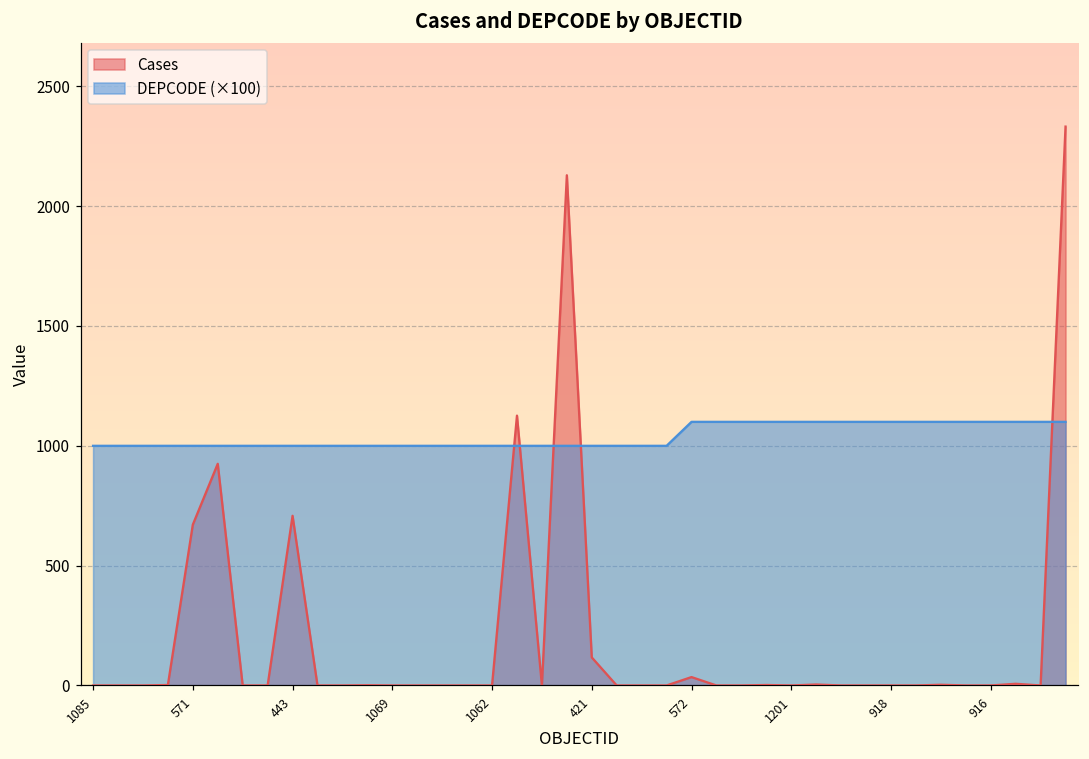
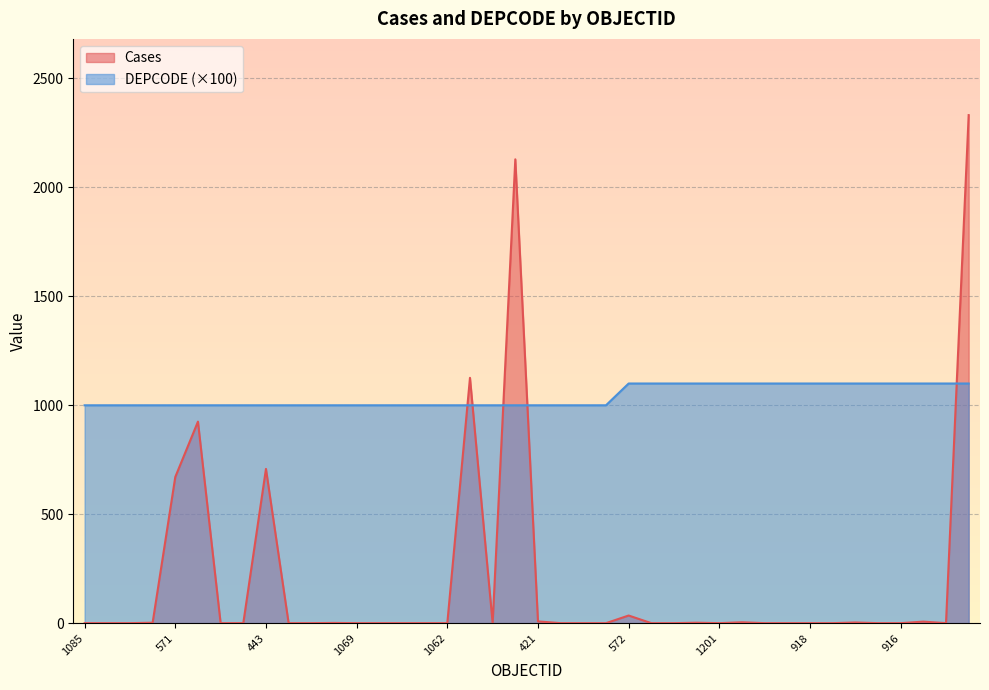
Cases, 421: 120 -> 10
